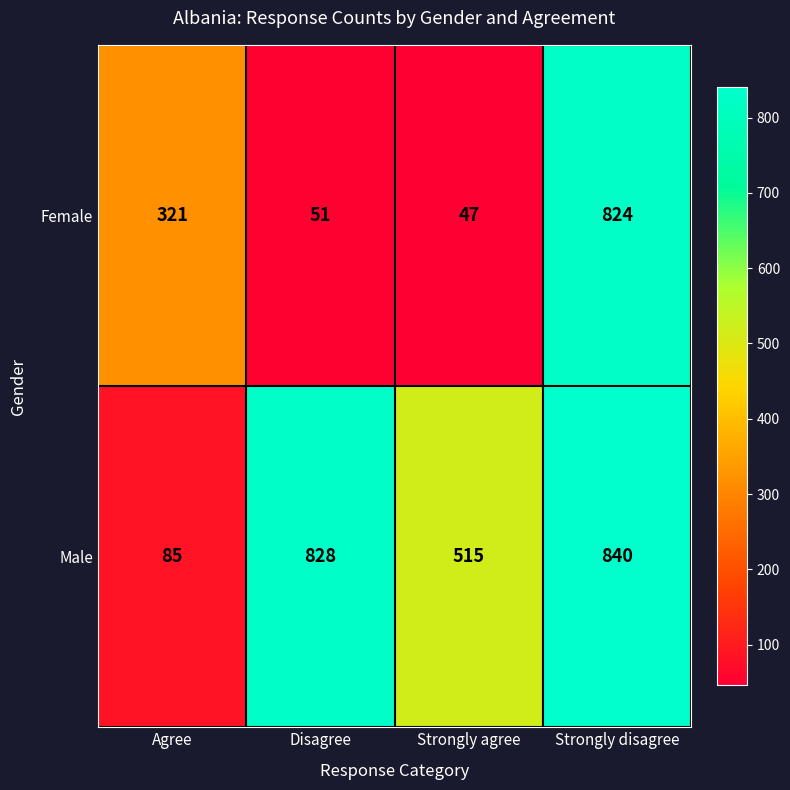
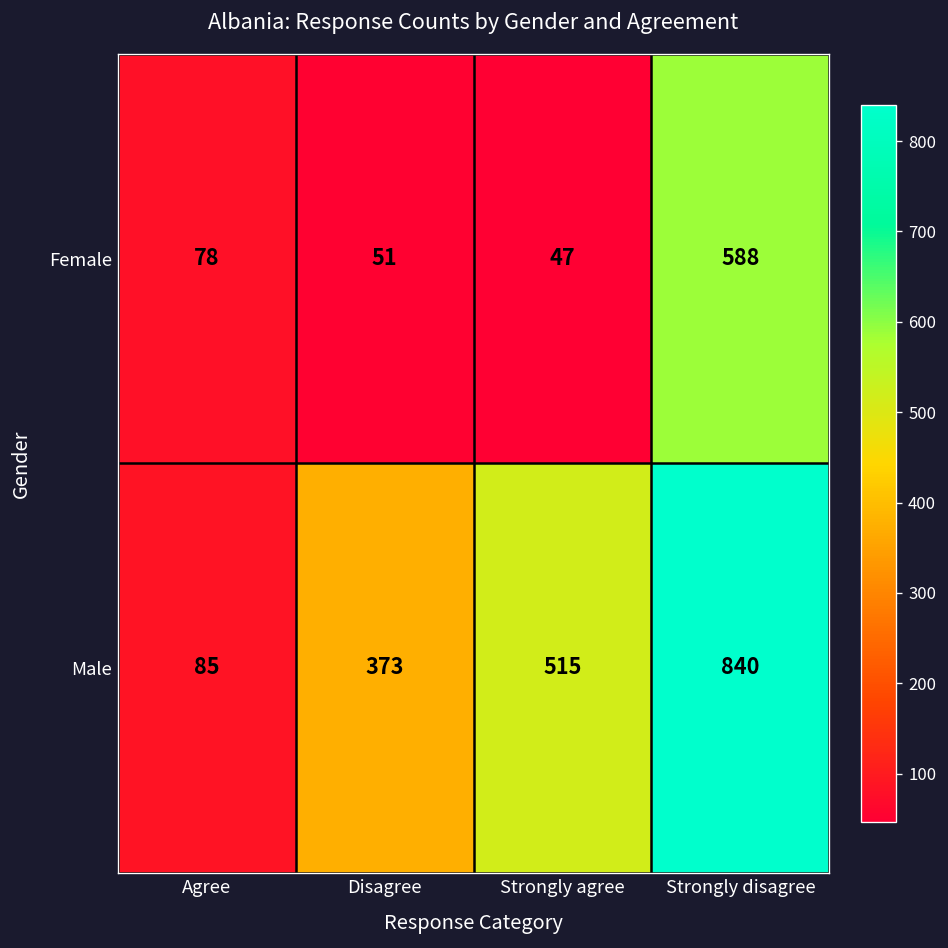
Female, Agree: 321 -> 78
Female, Strongly disagree: 824 -> 588
Male, Disagree: 828 -> 373
